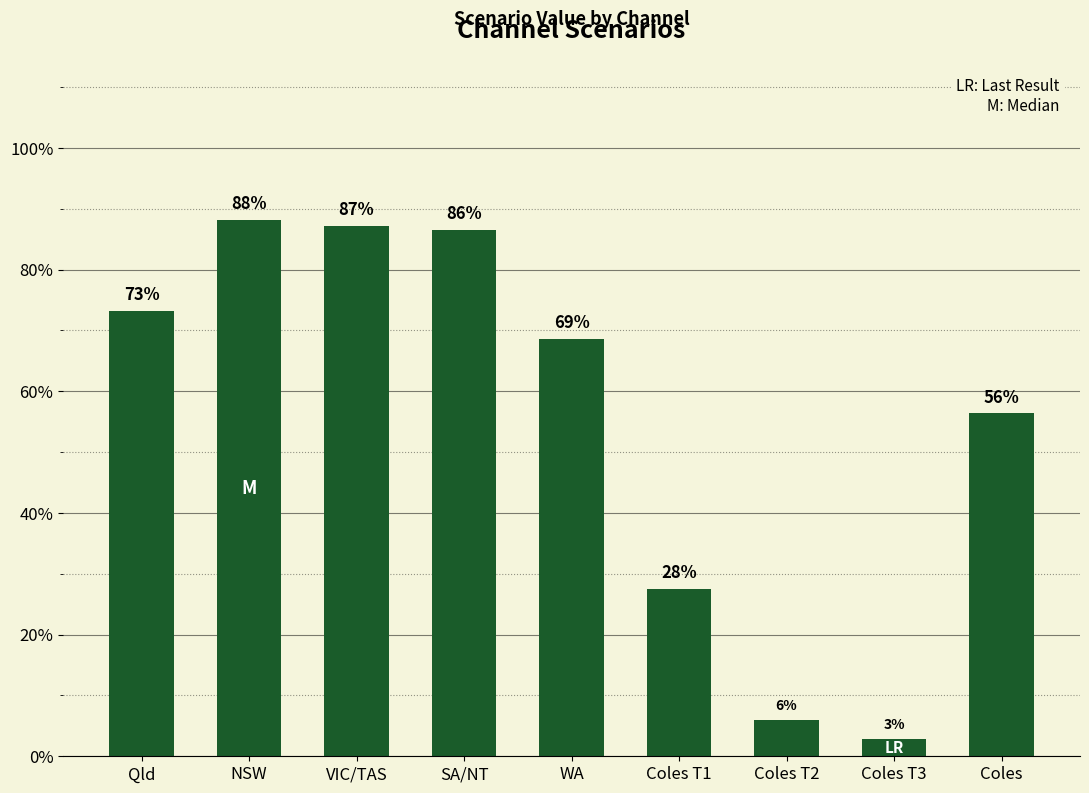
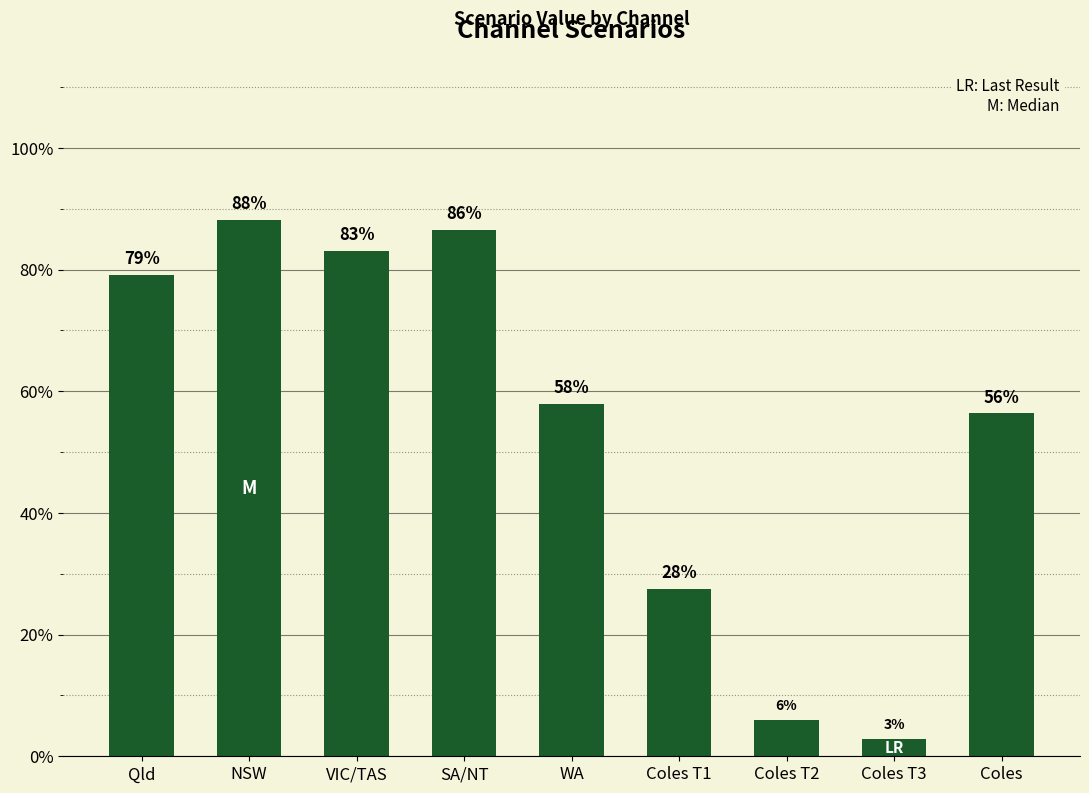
Qld: 73% -> 79%
VIC/TAS: 87% -> 83%
WA: 69% -> 58%
